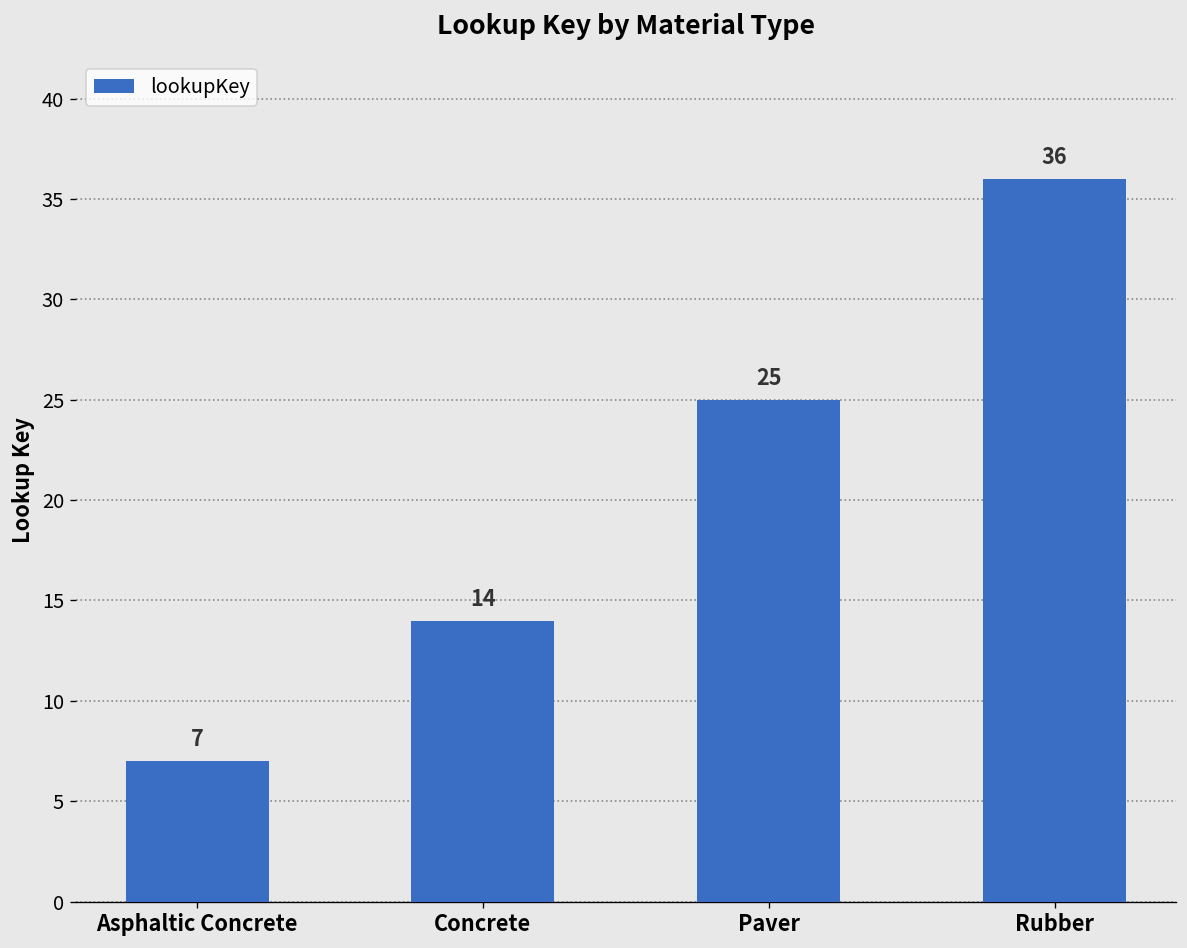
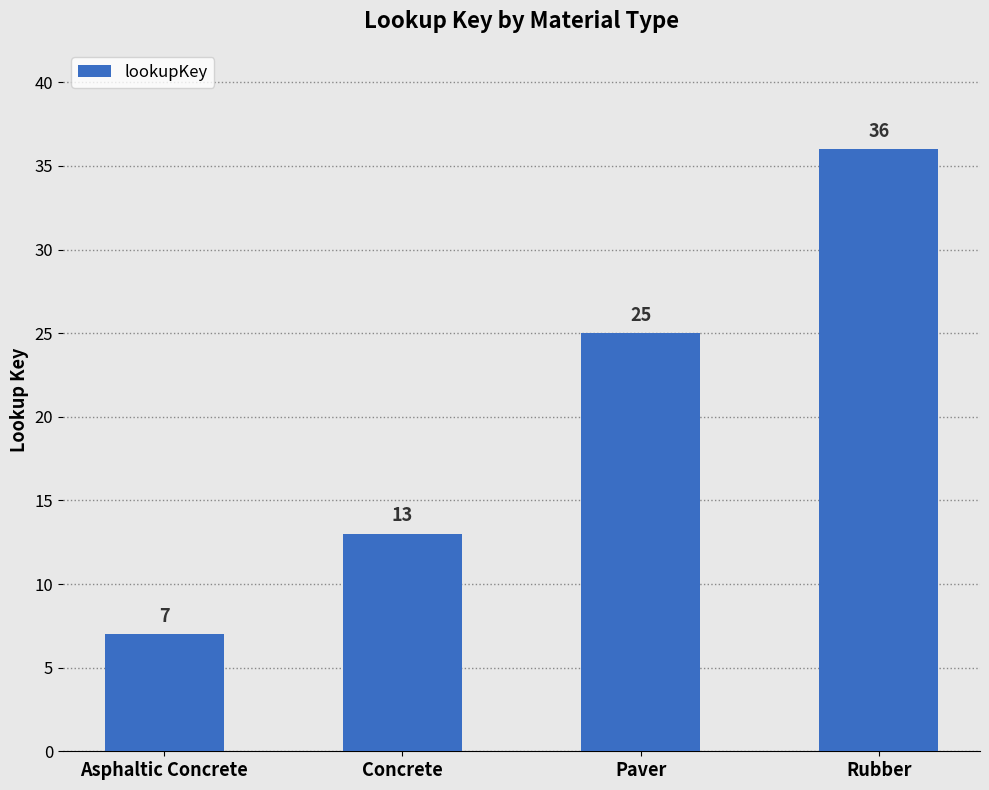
Concrete: 14 -> 13
